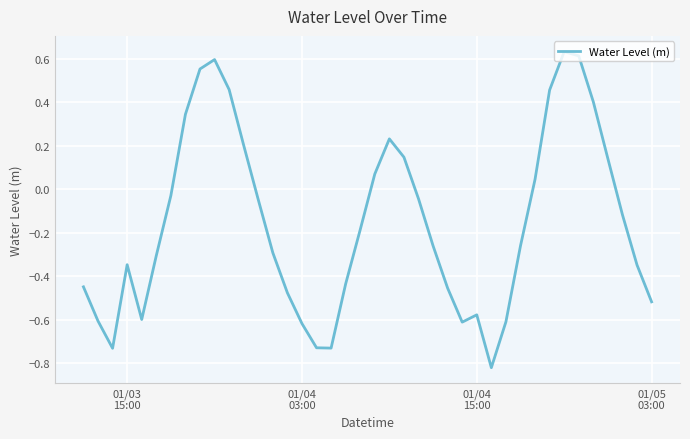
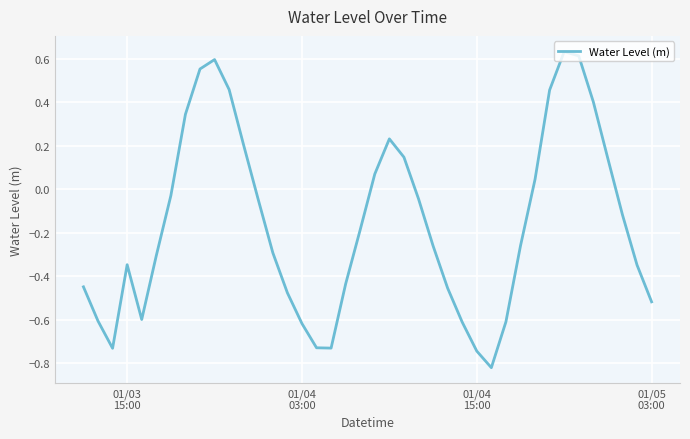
01/04 15:00: -0.58 -> -0.74
